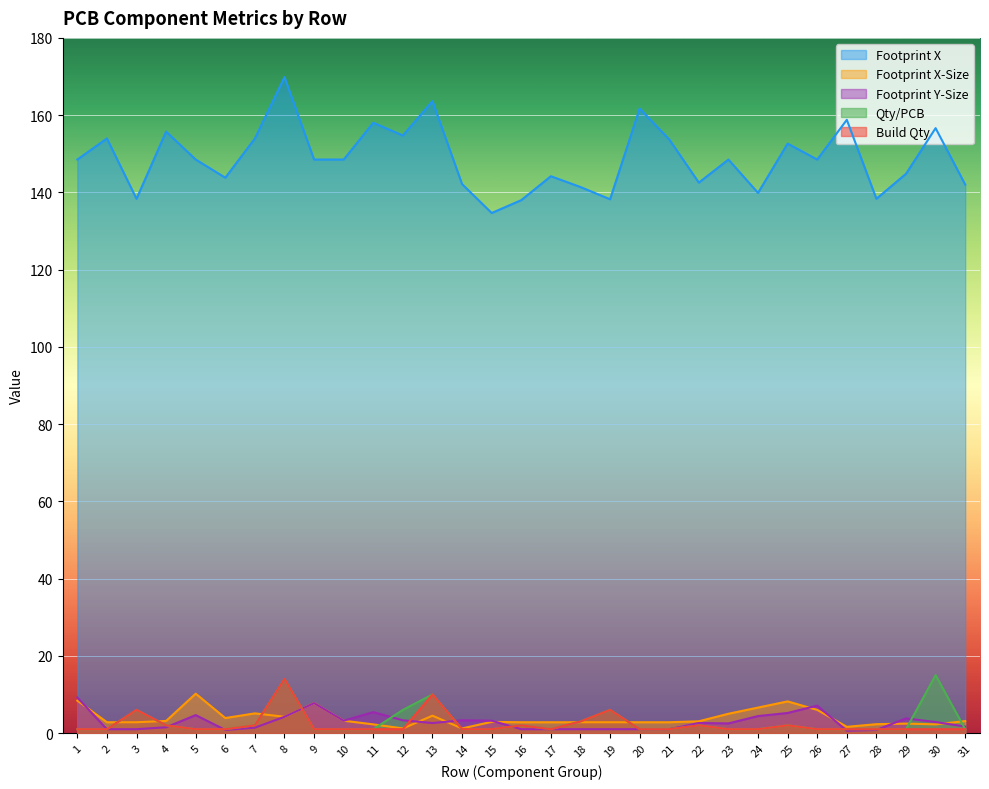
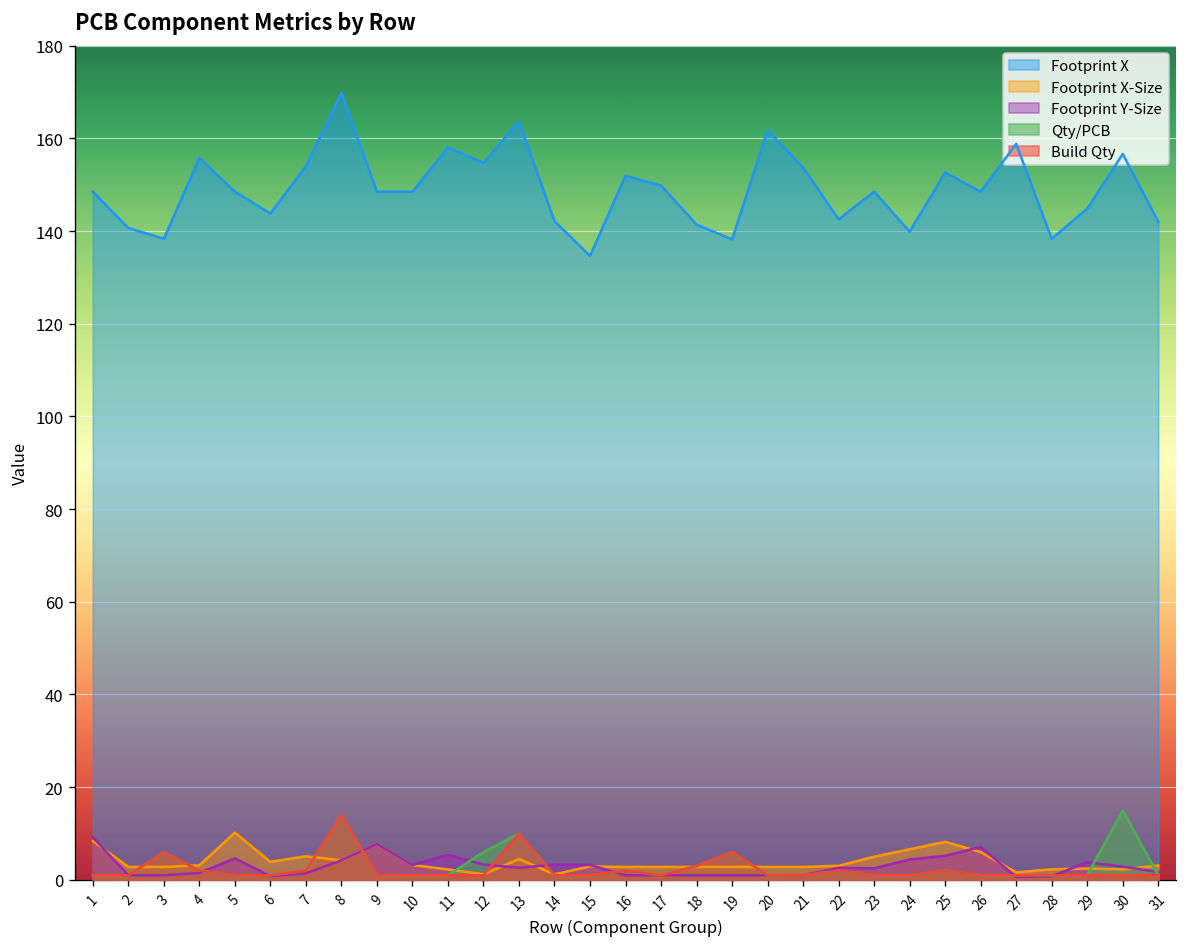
Footprint X, 2: 154 -> 141
Footprint X, 16: 138 -> 152
Footprint X, 17: 144 -> 150
